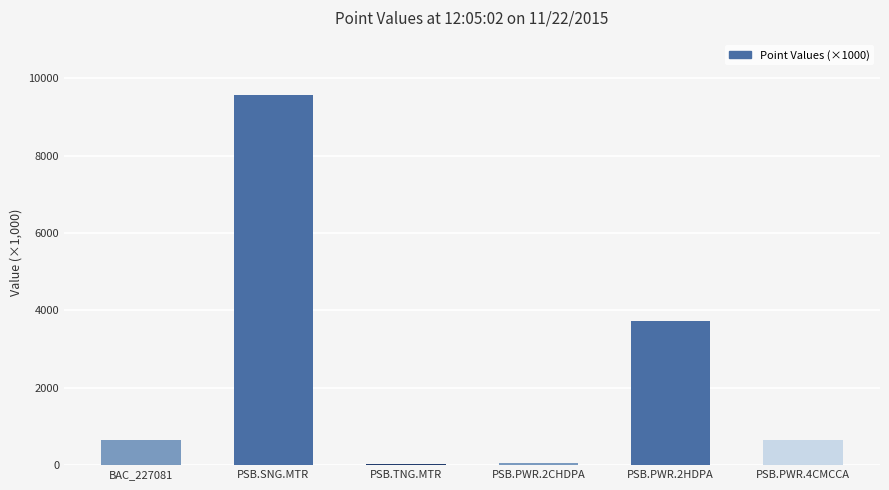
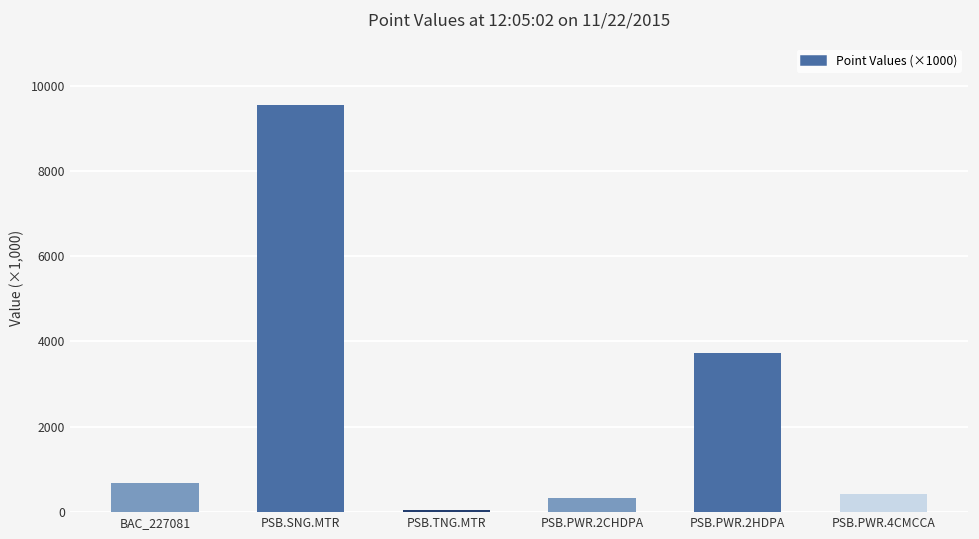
PSB.PWR.2CHDPA: 100 -> 300
PSB.PWR.4CMCCA: 600 -> 400
